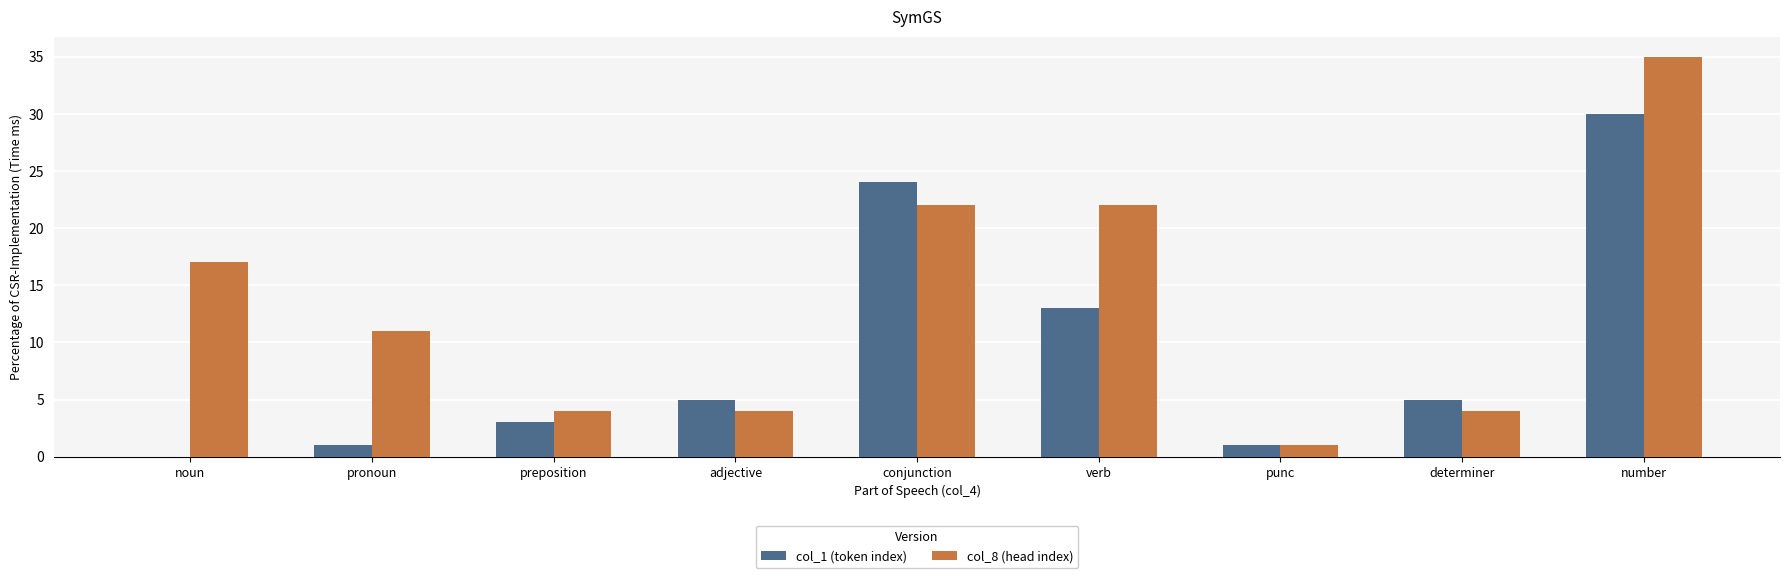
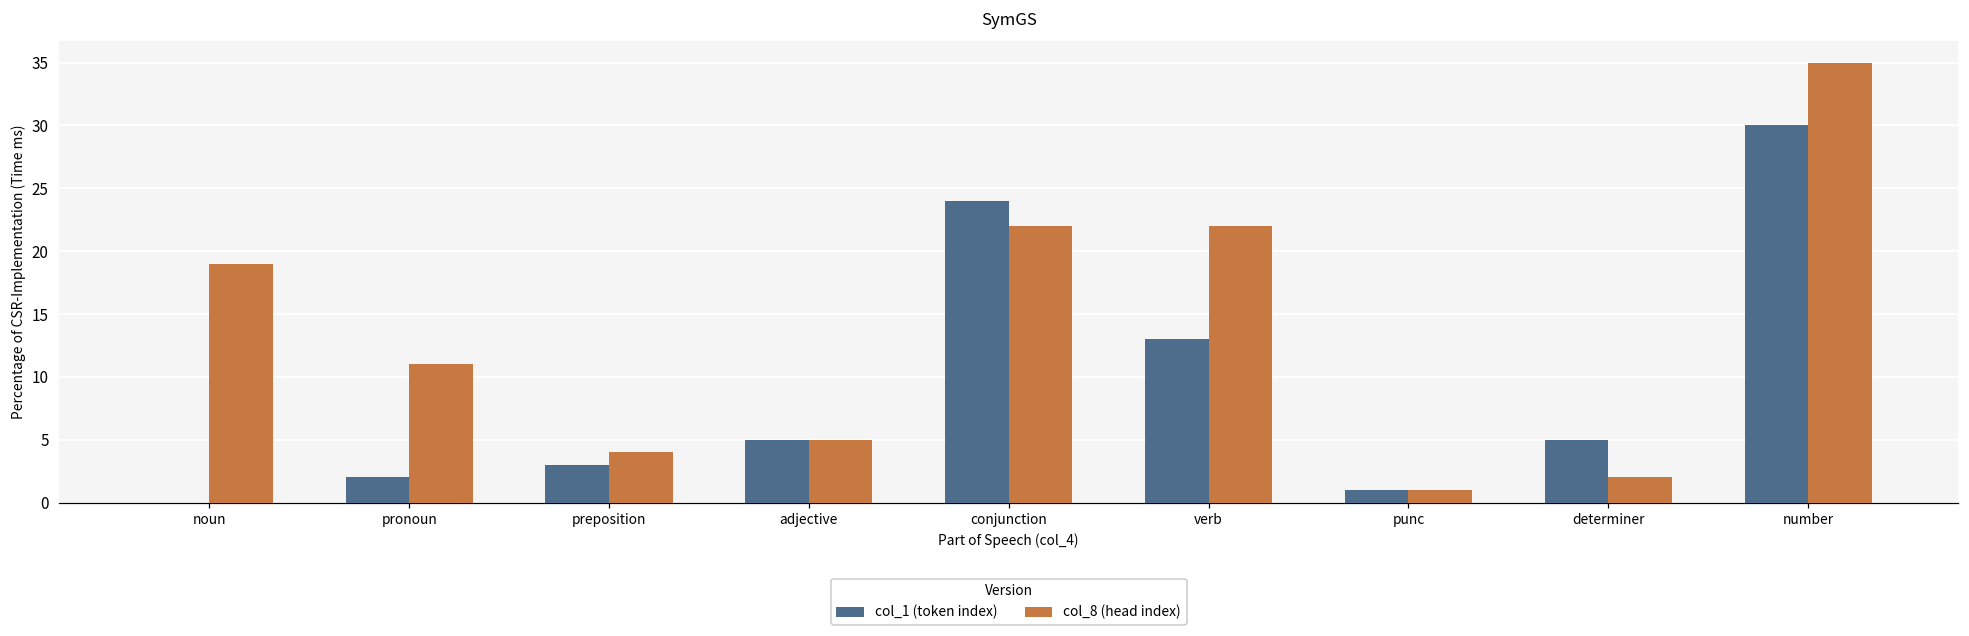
col_8 (head index), noun: 17 -> 19
col_1 (token index), pronoun: 1 -> 2
col_8 (head index), adjective: 4 -> 5
col_8 (head index), determiner: 4 -> 2
